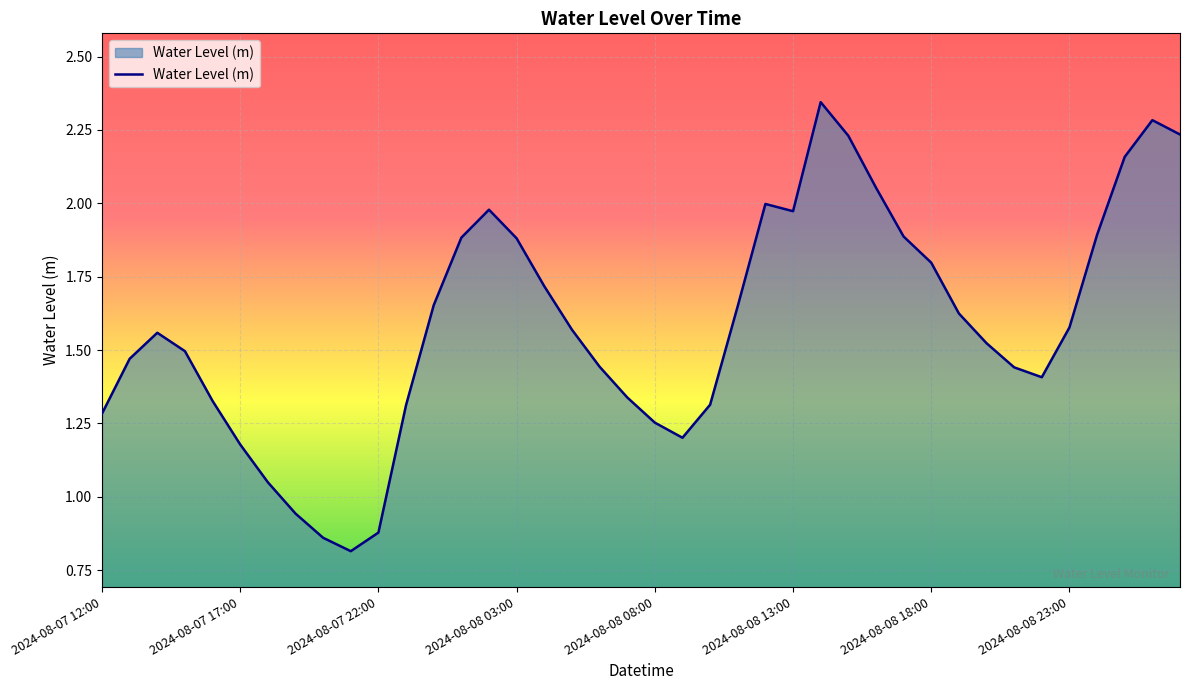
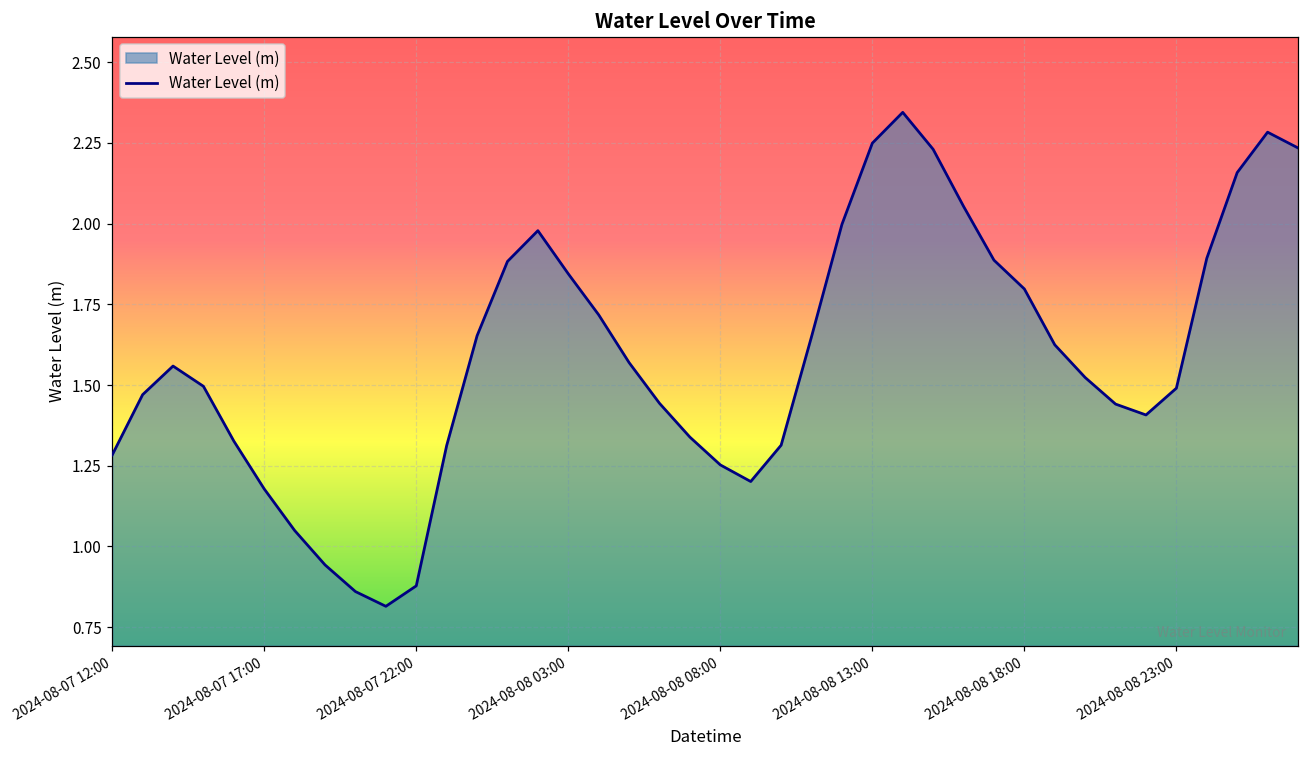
2024-08-08 03:00: 1.88 -> 1.84
2024-08-08 13:00: 1.97 -> 2.25
2024-08-08 23:00: 1.58 -> 1.49
